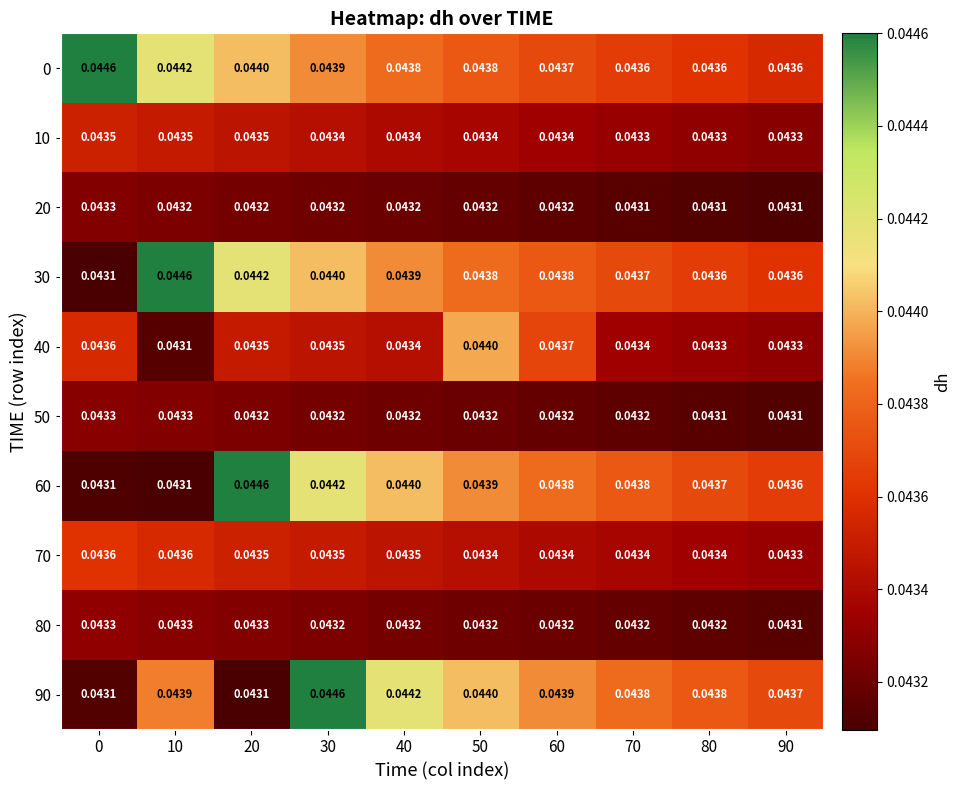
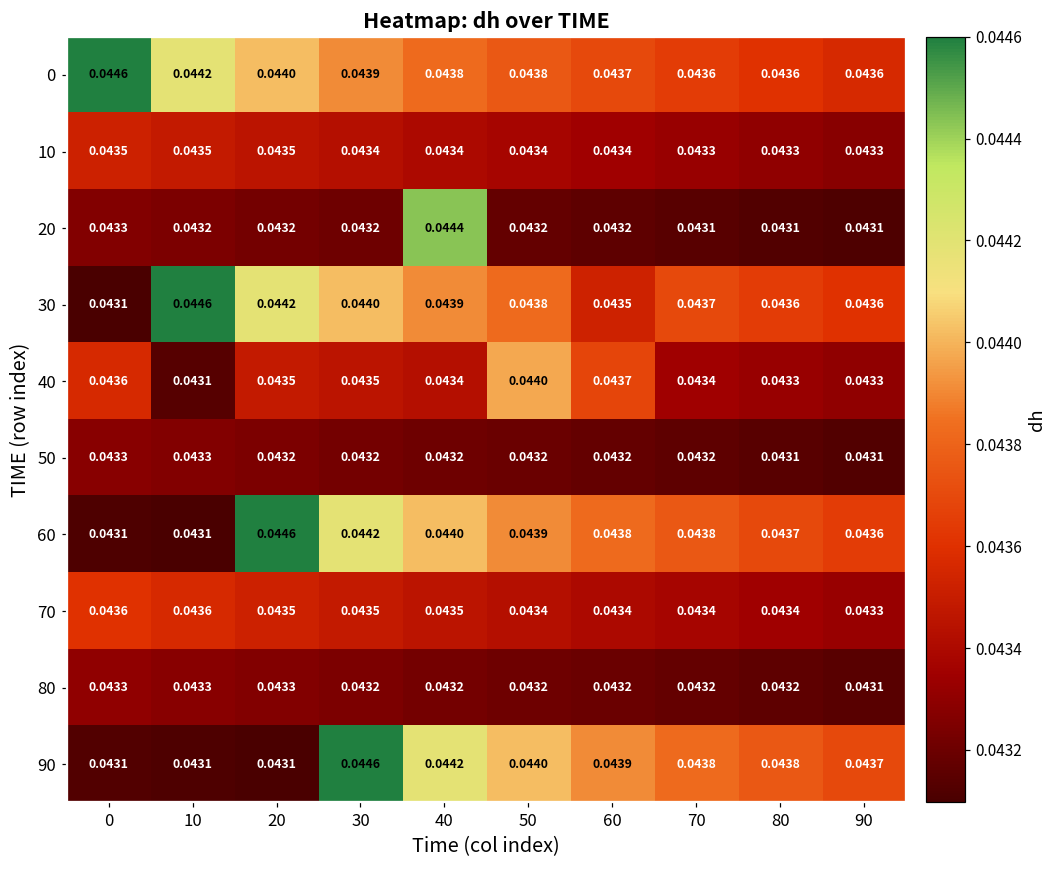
20, 40: 0.0432 -> 0.0444
30, 60: 0.0438 -> 0.0435
90, 10: 0.0439 -> 0.0431
